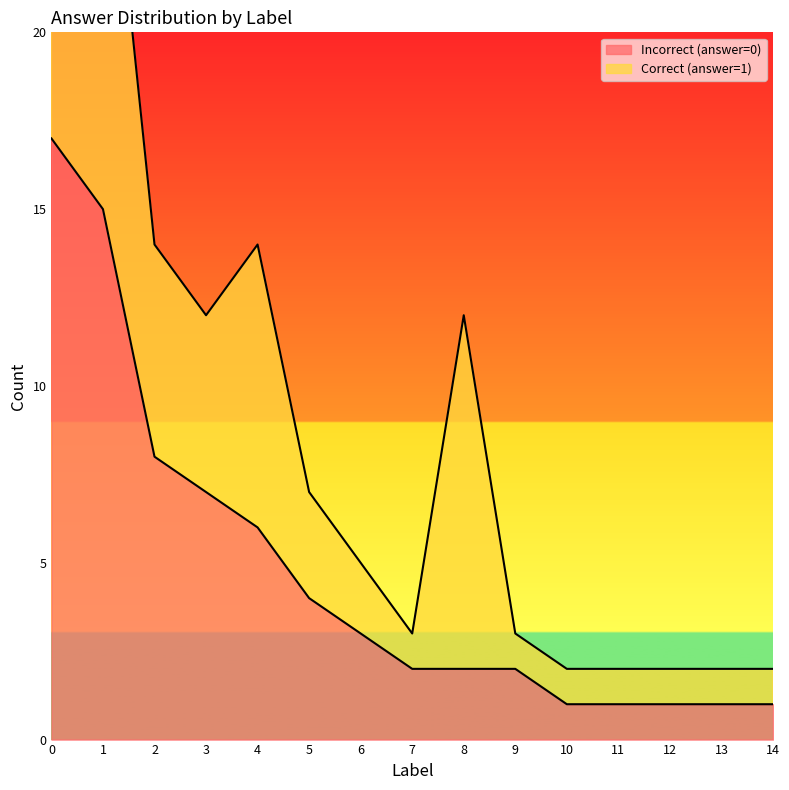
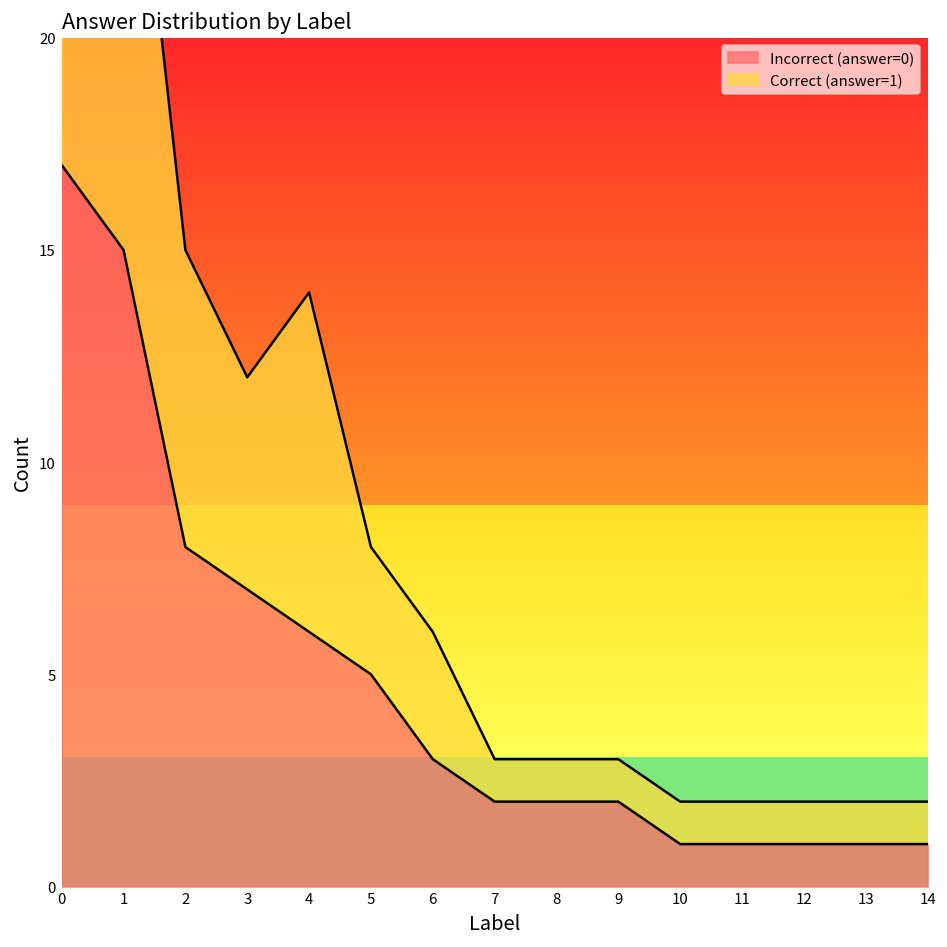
Correct (answer=1), 2: 6 -> 7
Incorrect (answer=0), 5: 4 -> 5
Correct (answer=1), 6: 2 -> 3
Correct (answer=1), 8: 10 -> 1
